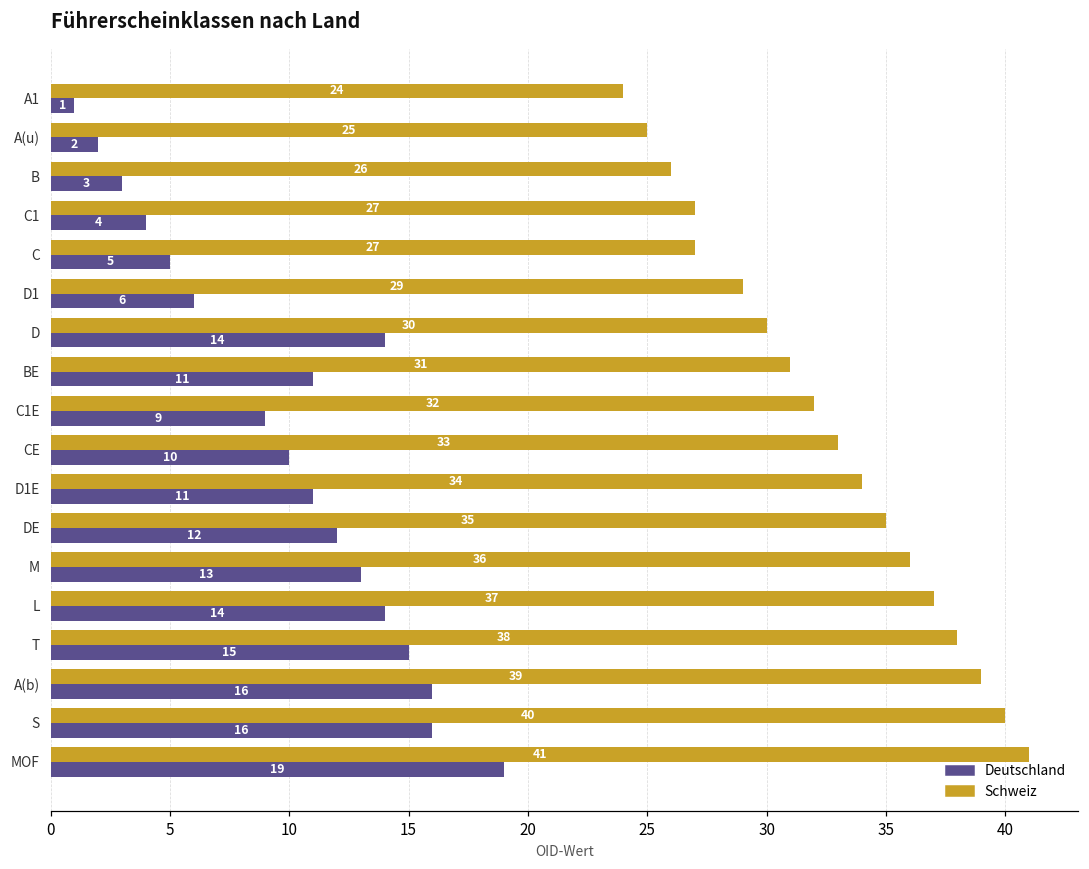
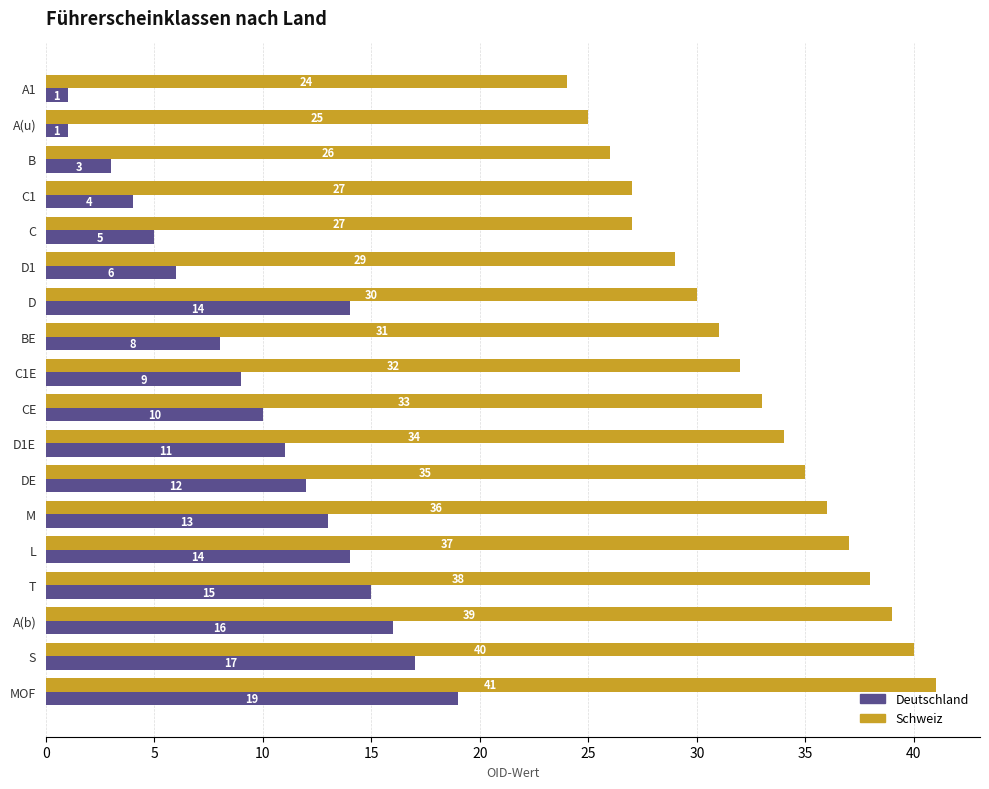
Deutschland, A(u): 2 -> 1
Deutschland, BE: 11 -> 8
Deutschland, S: 16 -> 17
